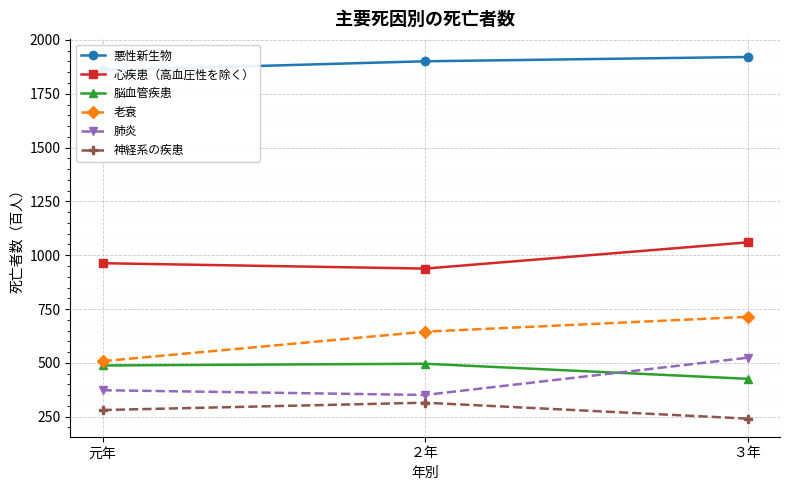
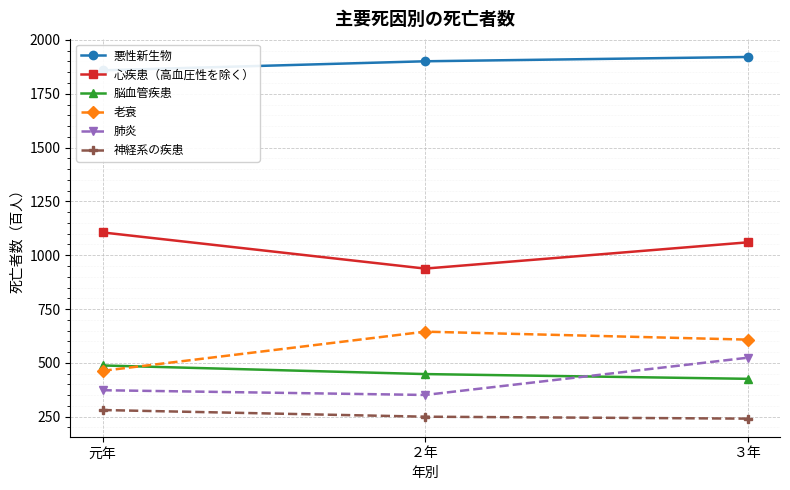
心疾患（高血圧性を除く）, 元年: 960 -> 1110
老衰, 元年: 510 -> 460
脳血管疾患, ２年: 500 -> 450
神経系の疾患, ２年: 320 -> 250
老衰, ３年: 710 -> 610
